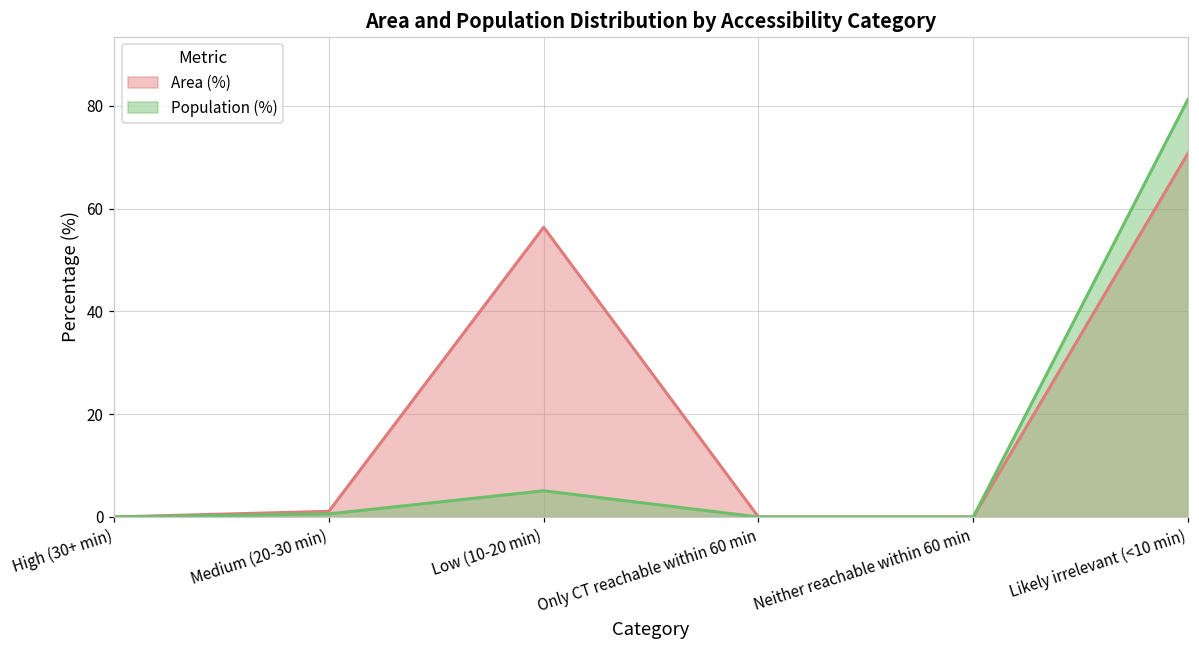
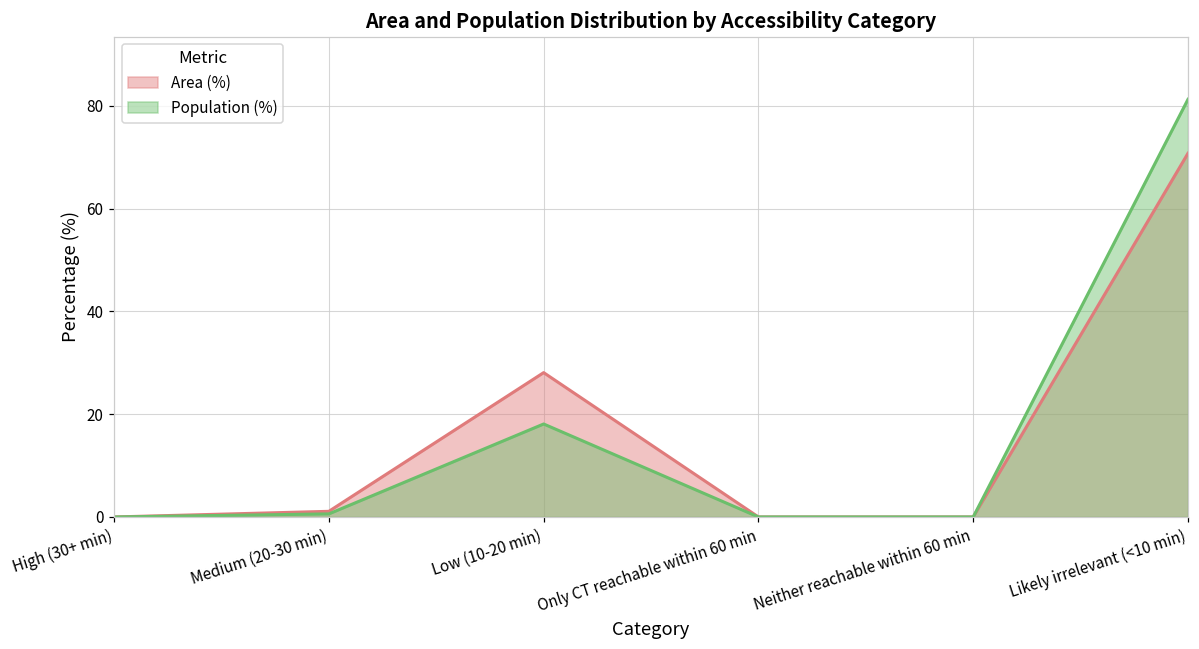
Area (%), Low (10-20 min): 56 -> 28
Population (%), Low (10-20 min): 5 -> 18
